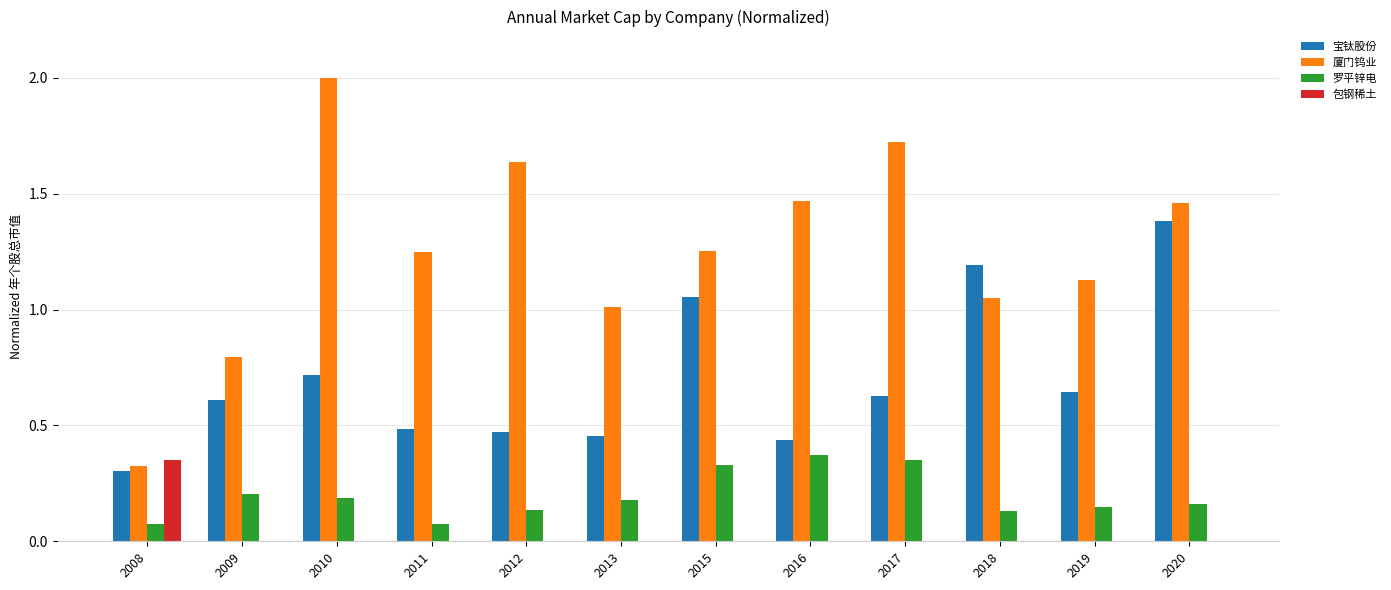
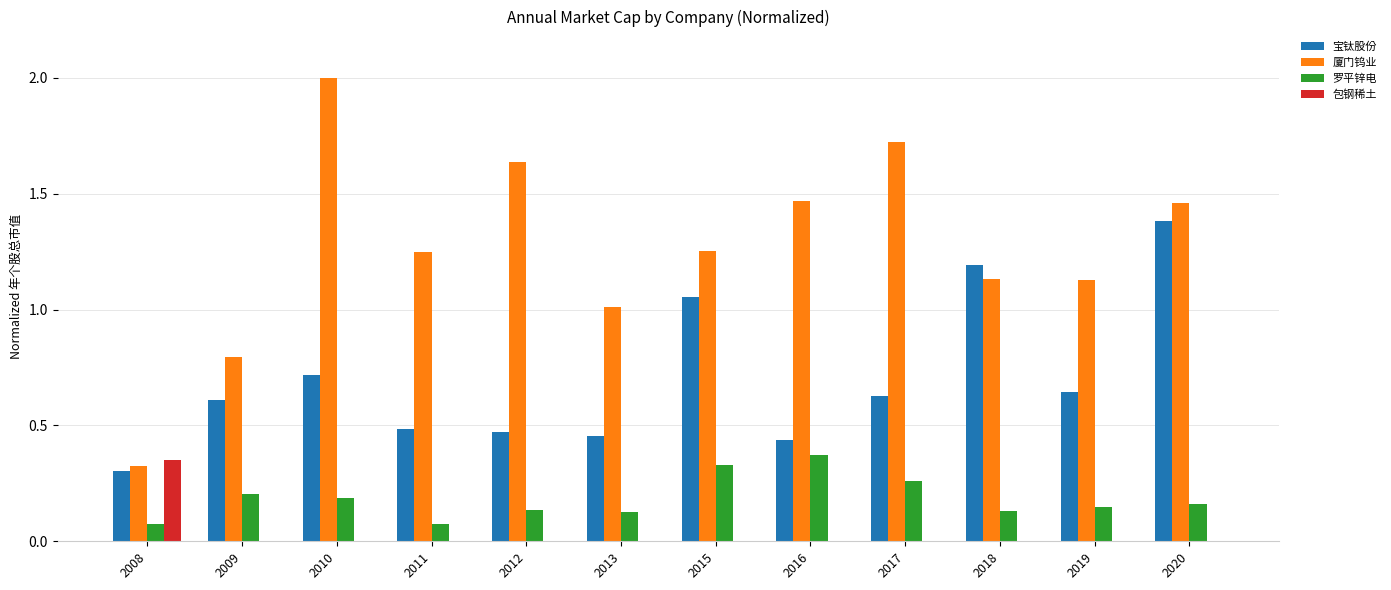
罗平锌电, 2013: 0.18 -> 0.13
罗平锌电, 2017: 0.35 -> 0.26
厦门钨业, 2018: 1.05 -> 1.13
